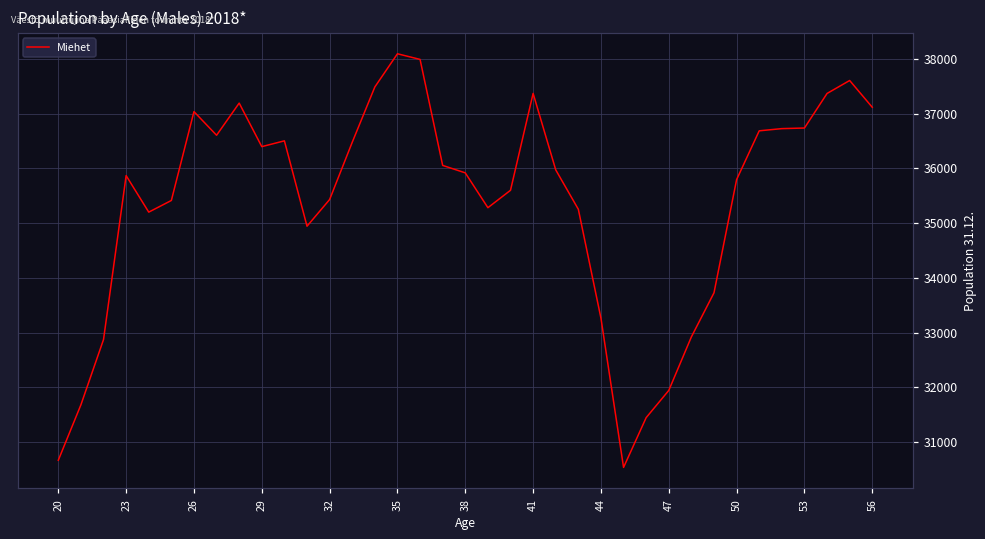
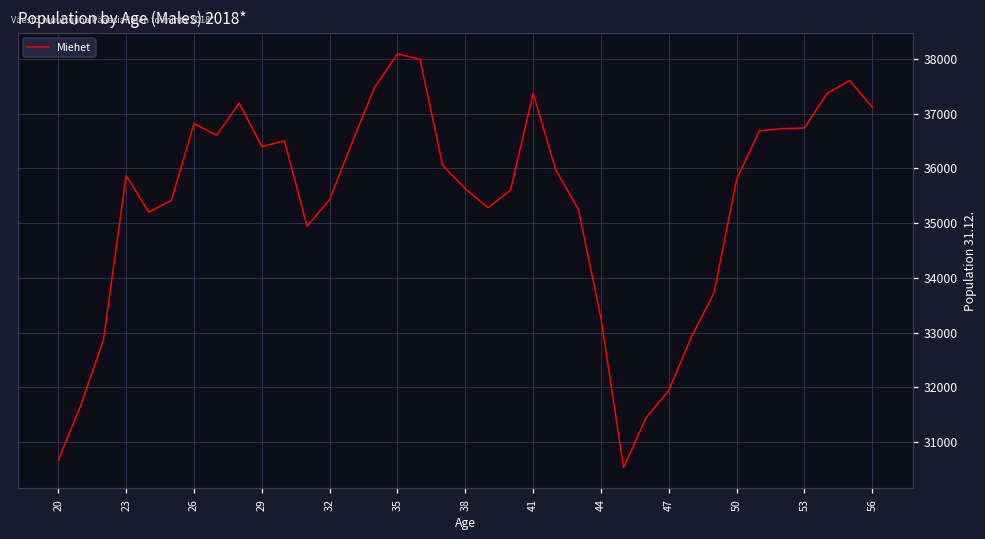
26: 37000 -> 36800
38: 35900 -> 35600
